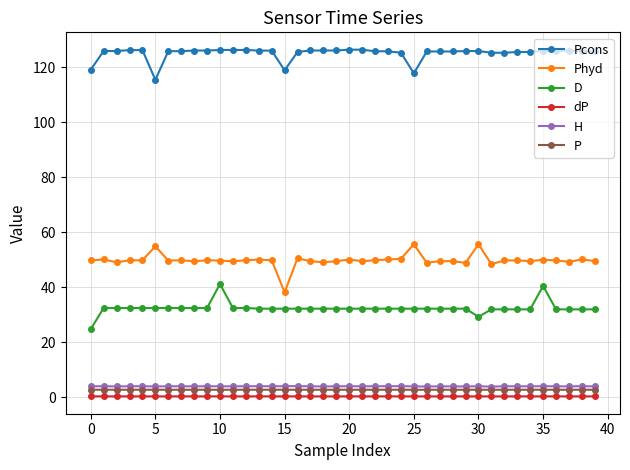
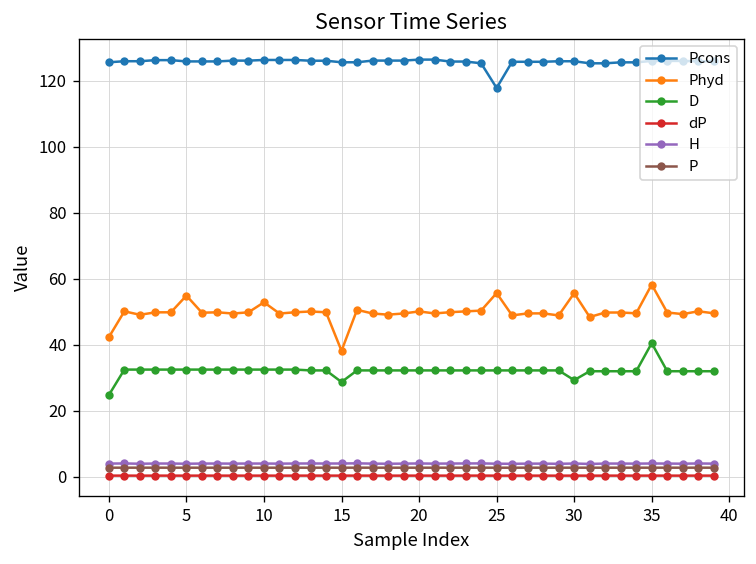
Pcons, 0: 119 -> 126
Phyd, 0: 50 -> 42
Pcons, 5: 115 -> 126
Phyd, 10: 50 -> 53
D, 10: 41 -> 33
Pcons, 15: 119 -> 126
D, 15: 32 -> 29
Phyd, 35: 50 -> 58
